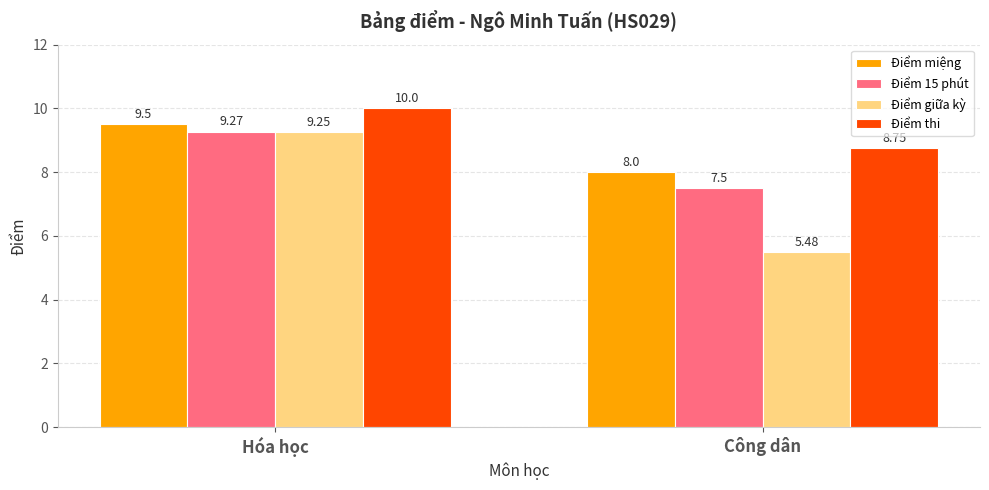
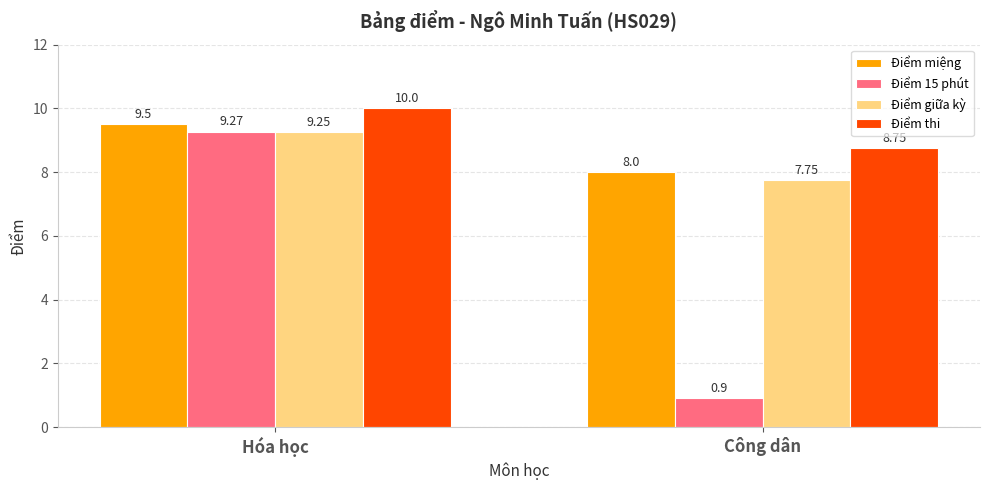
Điểm 15 phút, Công dân: 7.5 -> 0.9
Điểm giữa kỳ, Công dân: 5.48 -> 7.75
